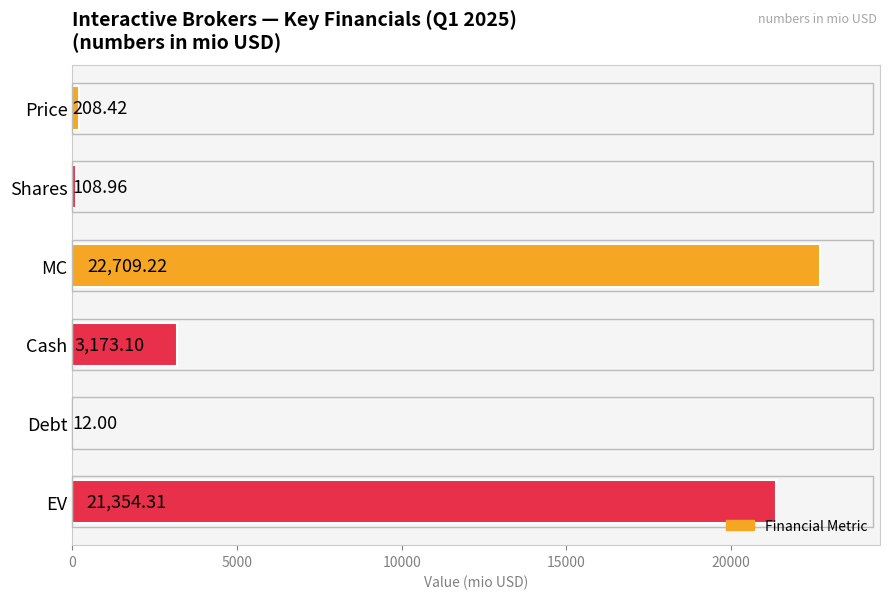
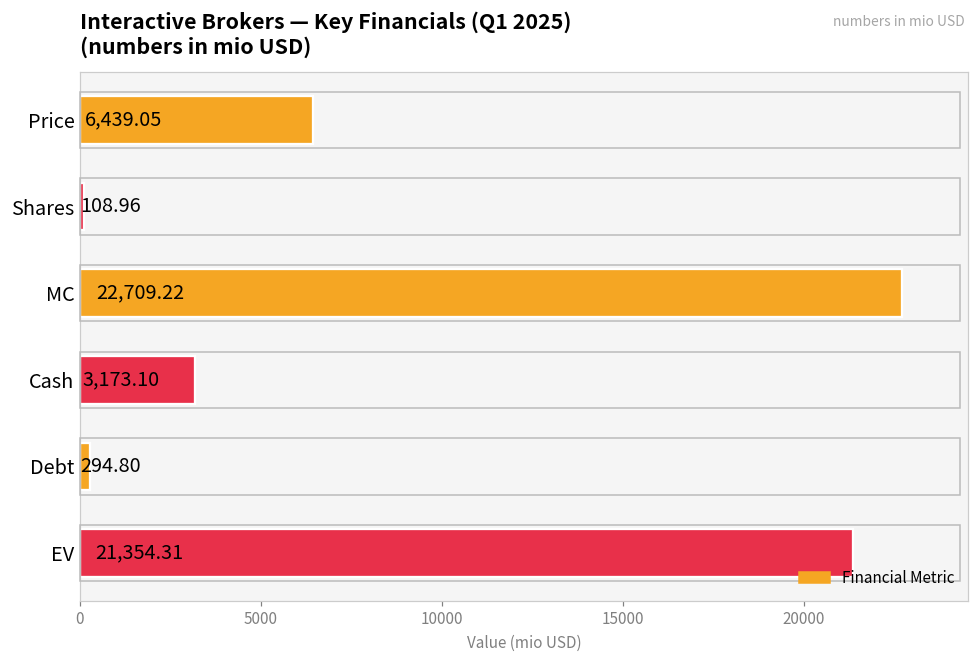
Price: 208.42 -> 6,439.05
Debt: 12.00 -> 294.80
